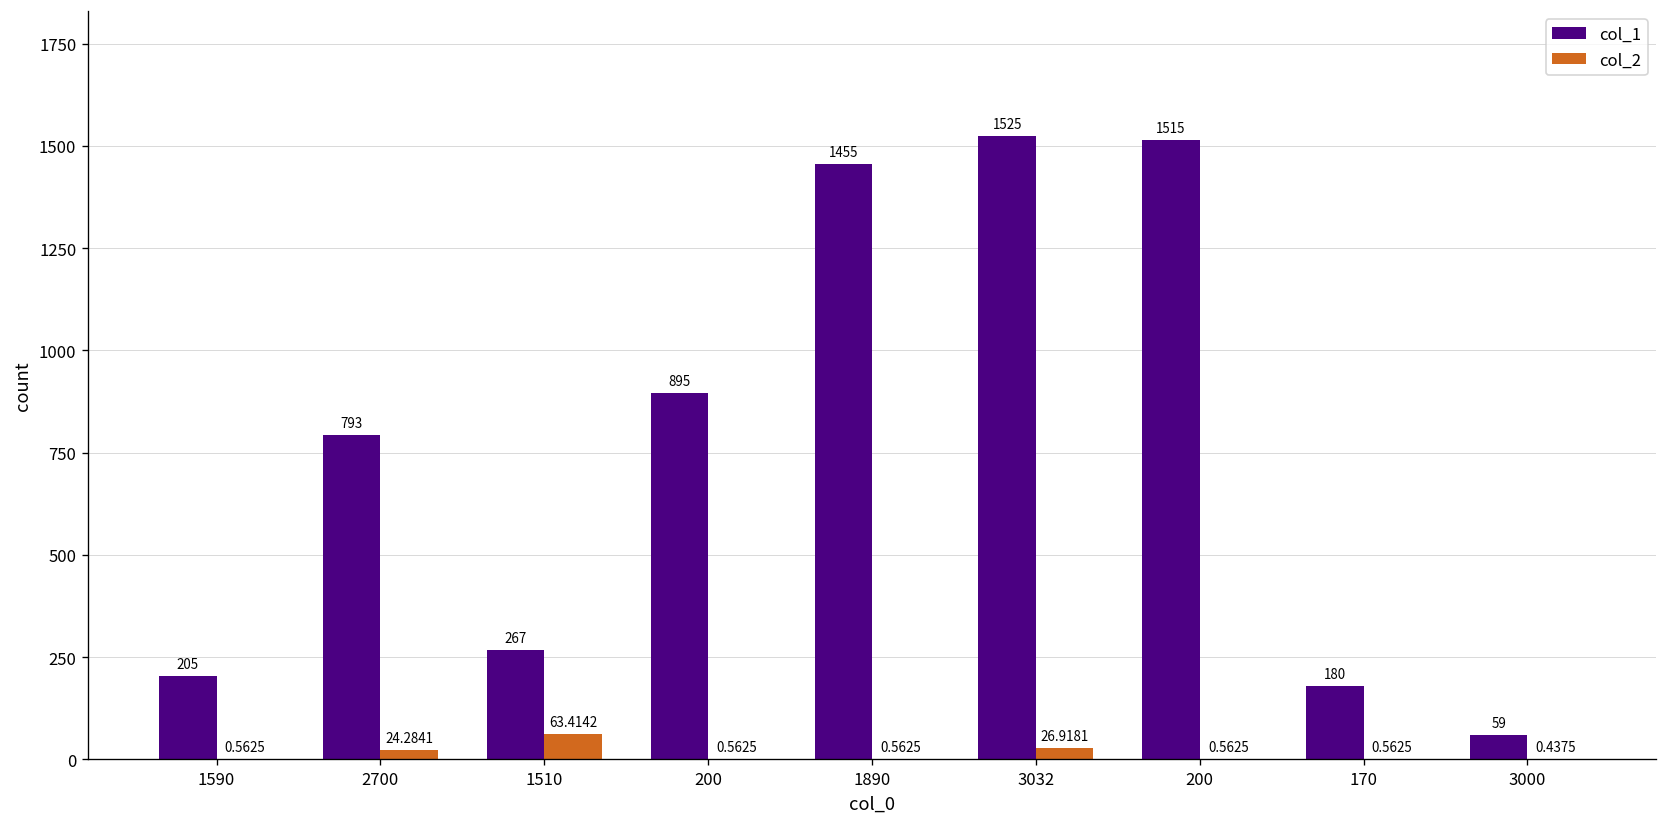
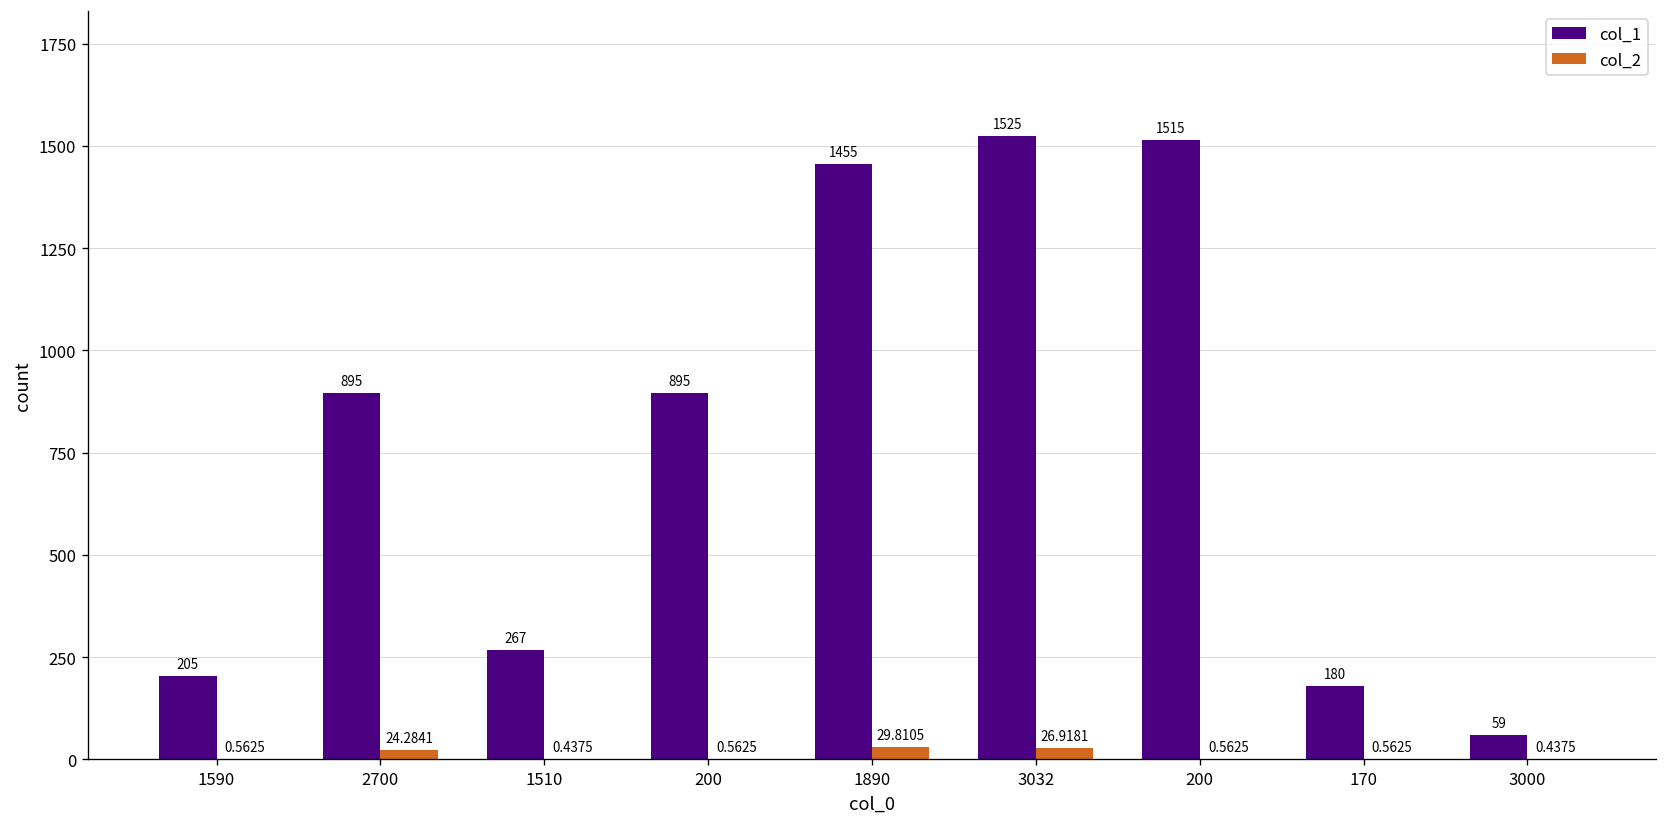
col_1, 2700: 793 -> 895
col_2, 1510: 63.4142 -> 0.4375
col_2, 1890: 0.5625 -> 29.8105
